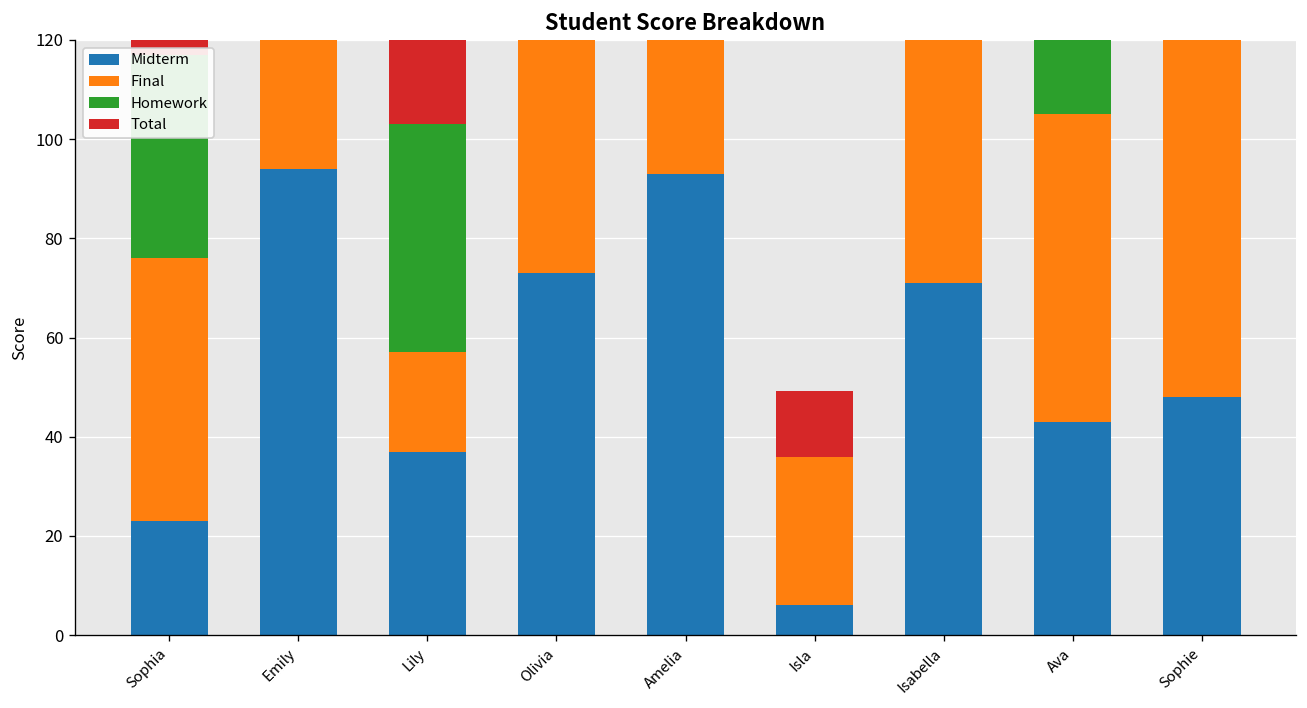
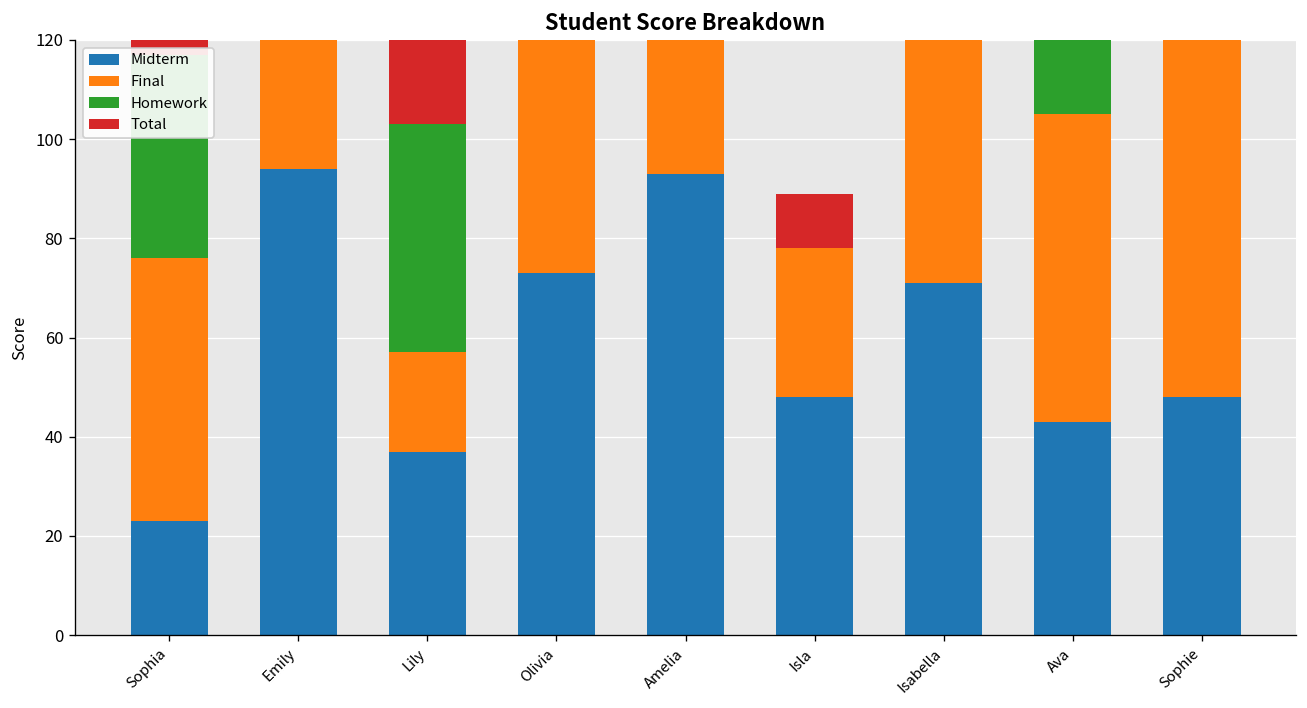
Midterm, Isla: 6 -> 48
Total, Isla: 13 -> 11
